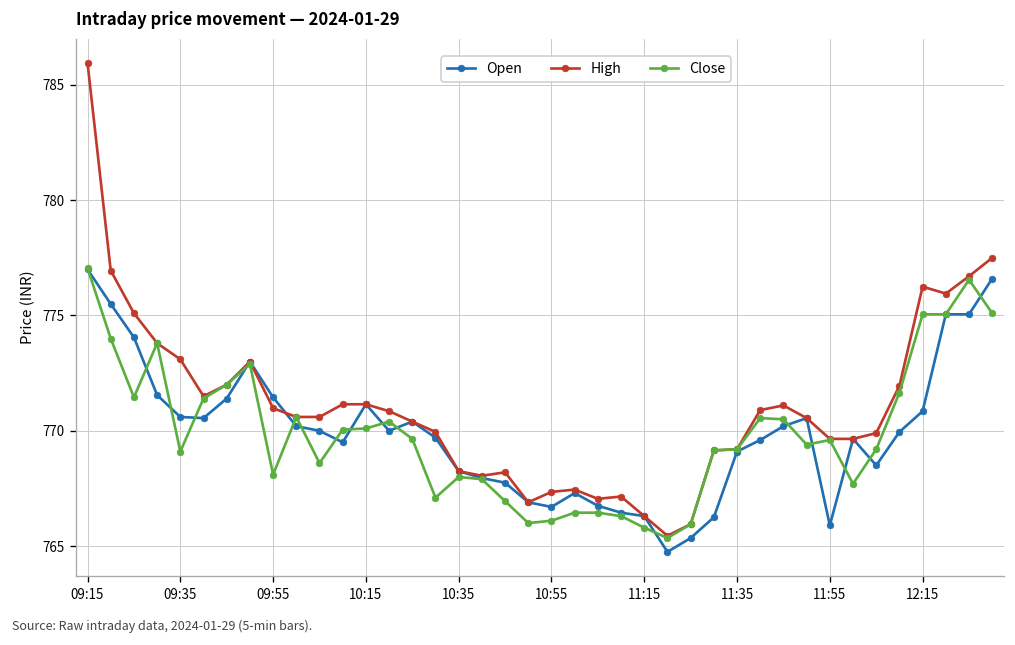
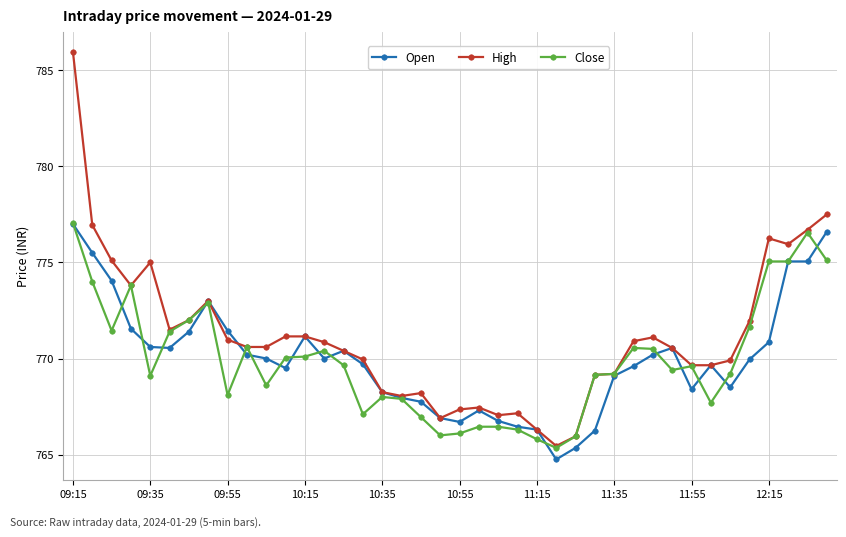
High, 09:35: 773.1 -> 775.0
Open, 11:55: 765.9 -> 768.4
